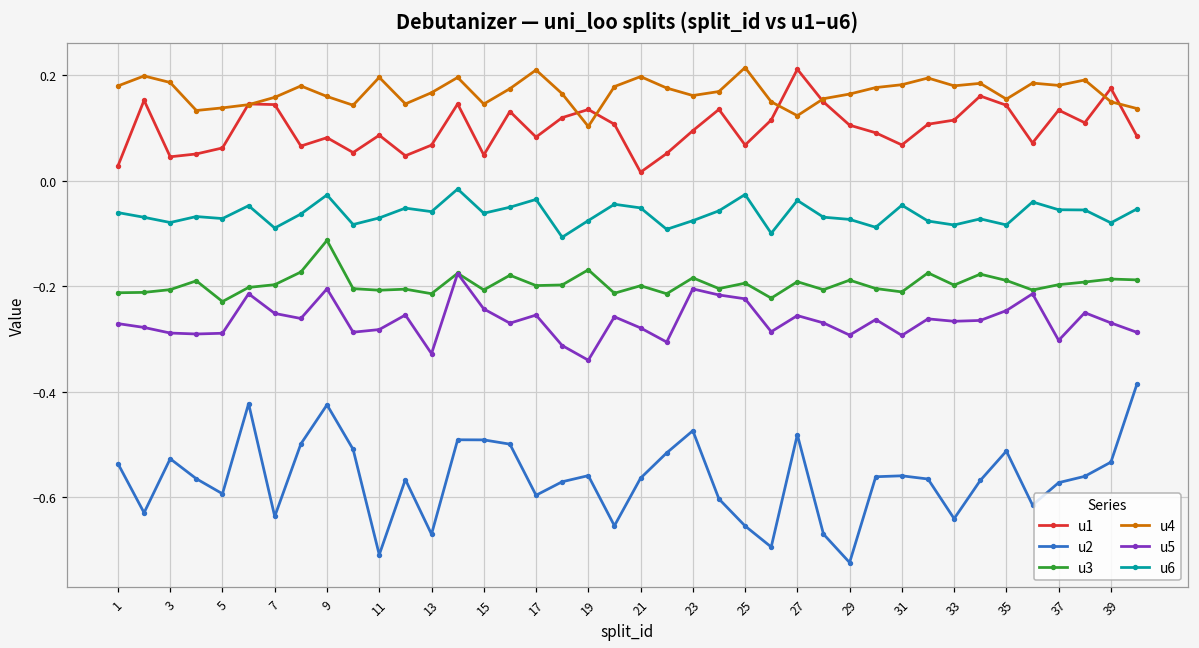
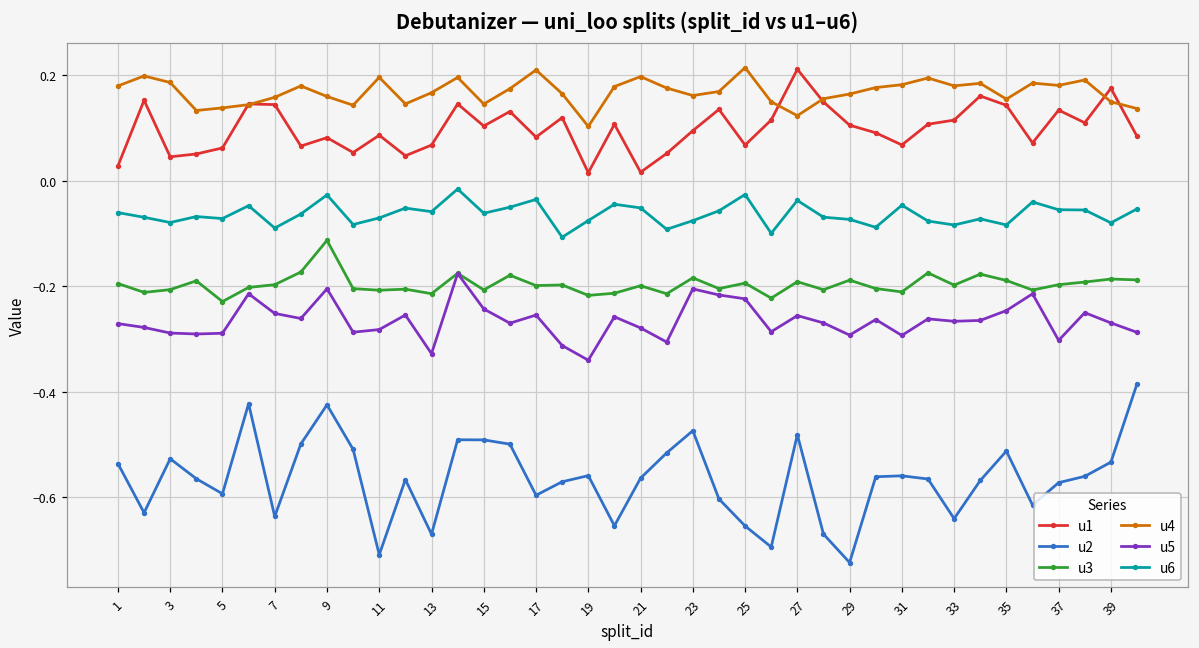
u3, 1: -0.21 -> -0.20
u1, 15: 0.05 -> 0.10
u1, 19: 0.13 -> 0.01
u3, 19: -0.17 -> -0.22
